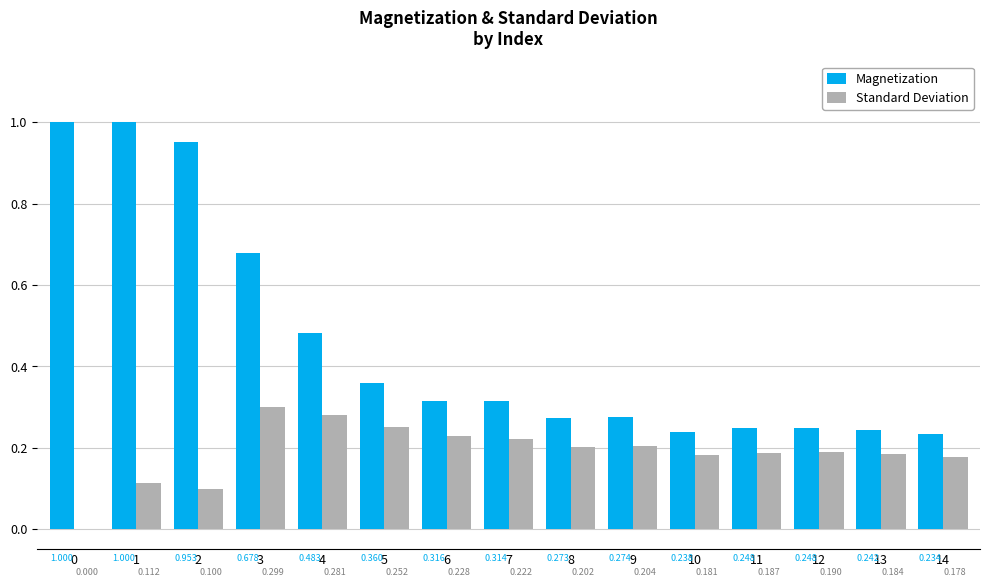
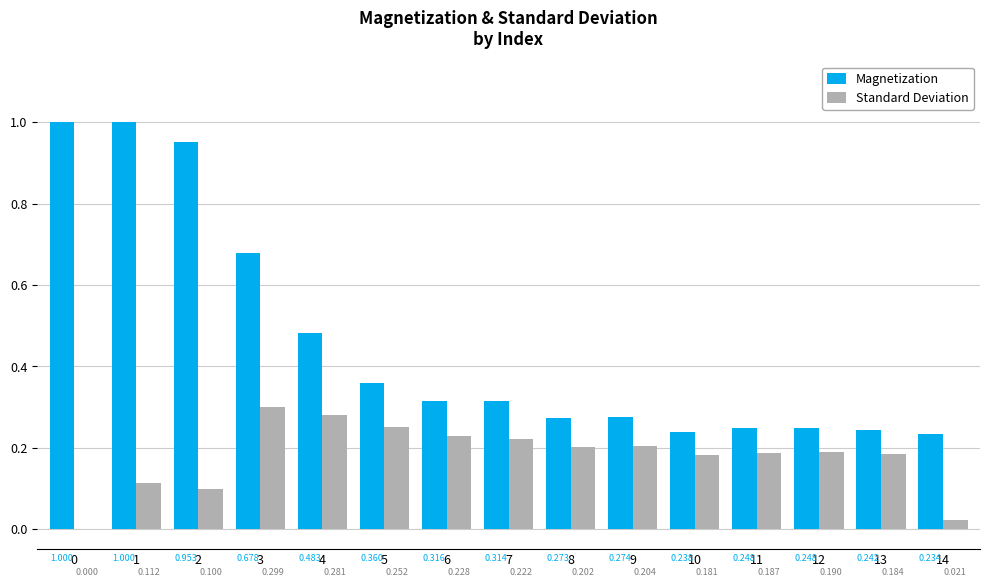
Standard Deviation, 14: 0.178 -> 0.021
